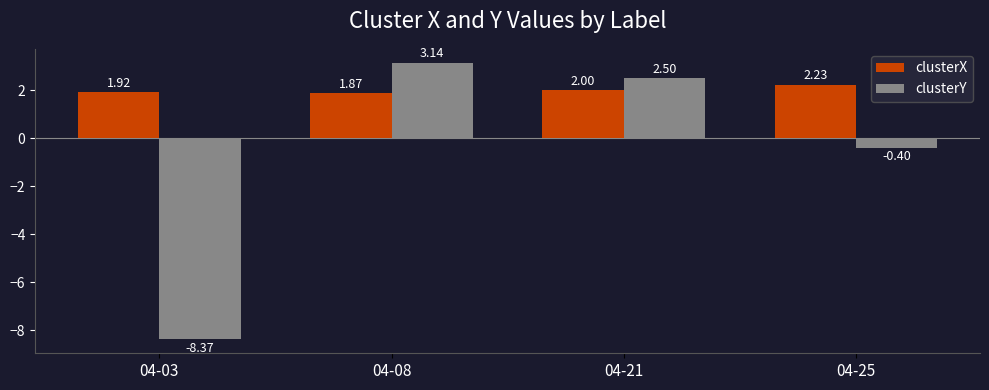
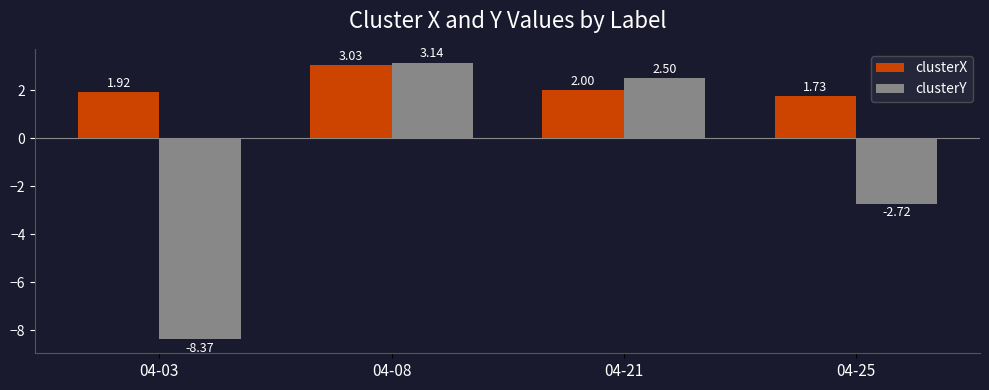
clusterX, 04-08: 1.87 -> 3.03
clusterX, 04-25: 2.23 -> 1.73
clusterY, 04-25: -0.40 -> -2.72
